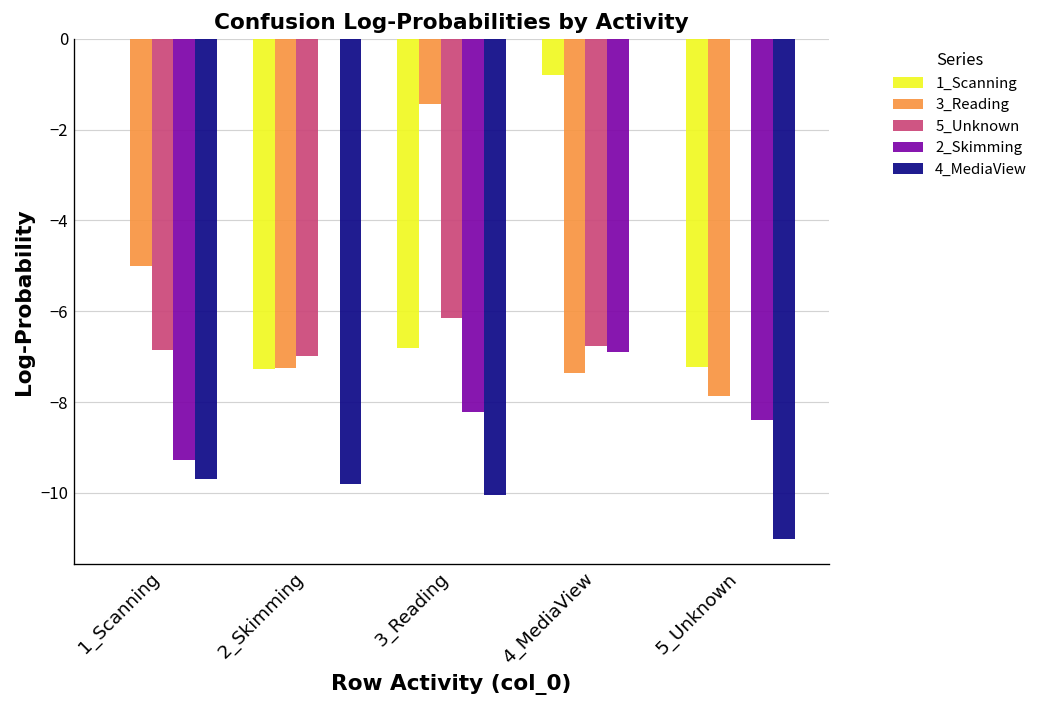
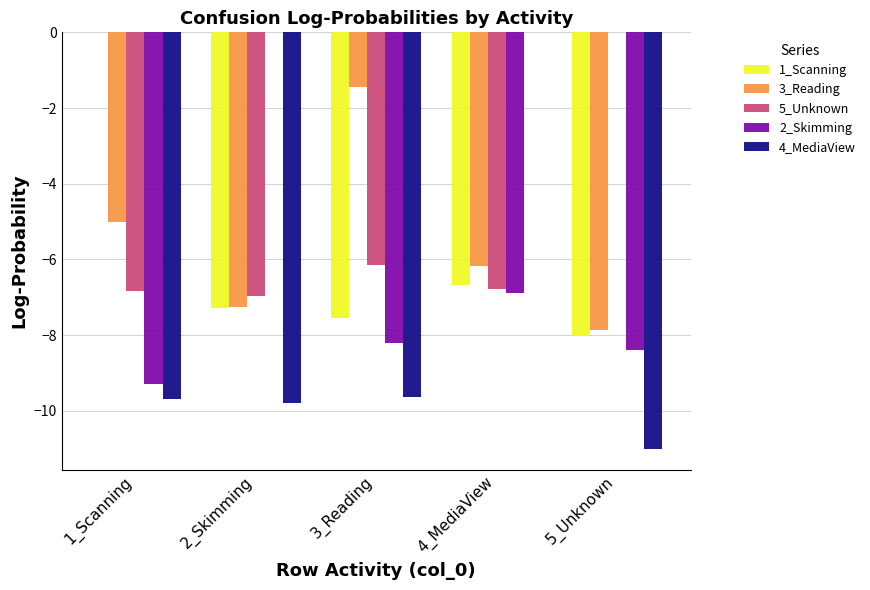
1_Scanning, 3_Reading: -6.8 -> -7.6
4_MediaView, 3_Reading: -10.0 -> -9.6
1_Scanning, 4_MediaView: -0.8 -> -6.7
3_Reading, 4_MediaView: -7.4 -> -6.2
1_Scanning, 5_Unknown: -7.2 -> -8.0
